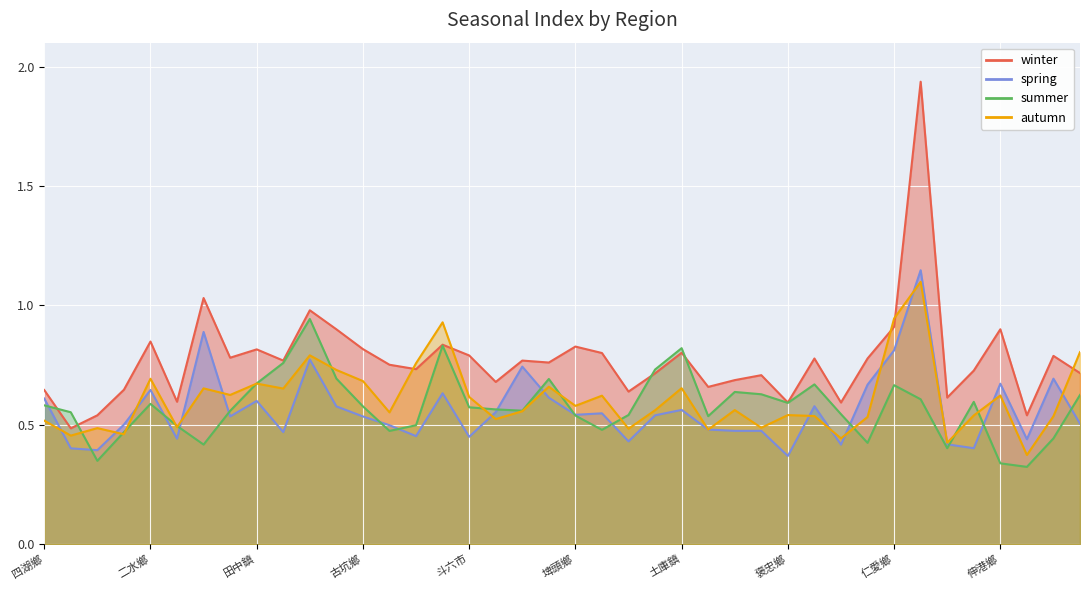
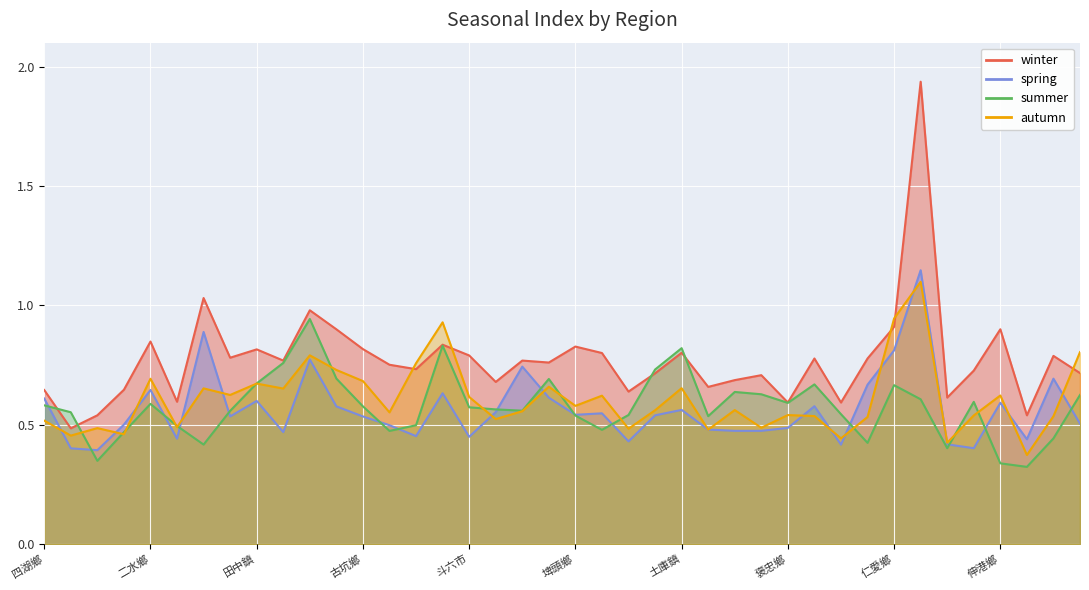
spring, 褒忠鄉: 0.37 -> 0.49
spring, 伸港鄉: 0.67 -> 0.59
